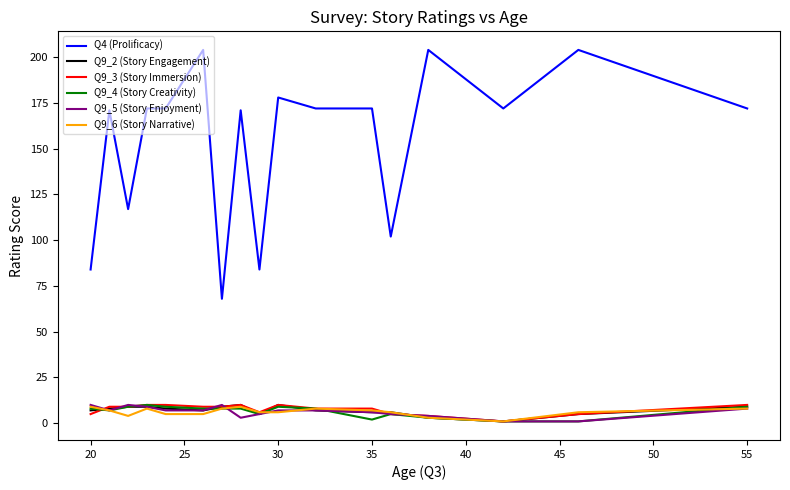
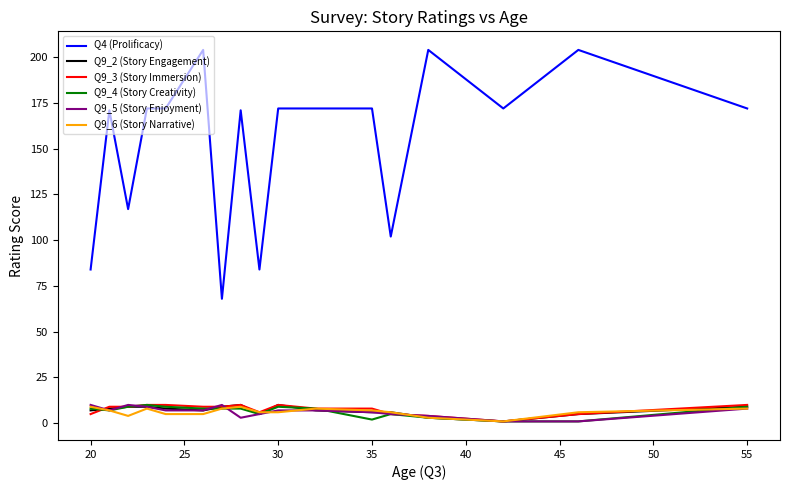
Q4 (Prolificacy), 30: 178 -> 172
